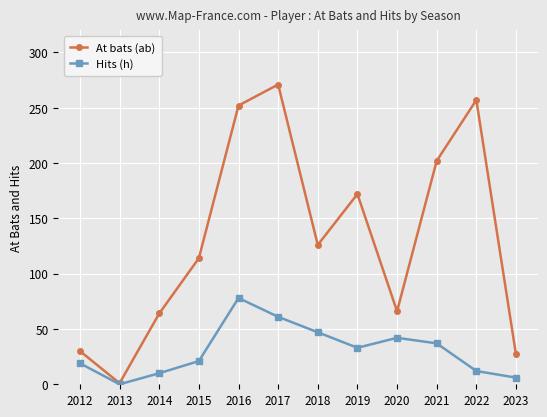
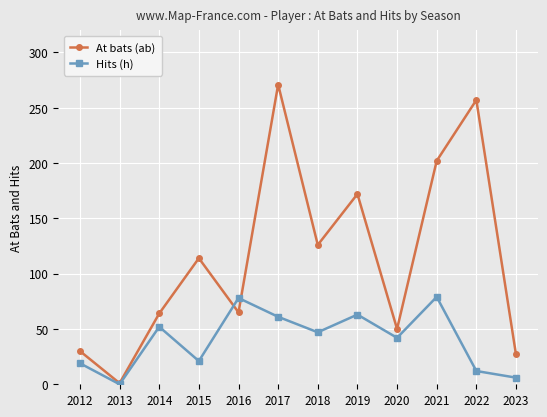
Hits (h), 2014: 10 -> 52
At bats (ab), 2016: 252 -> 65
Hits (h), 2019: 33 -> 63
At bats (ab), 2020: 66 -> 50
Hits (h), 2021: 37 -> 79
